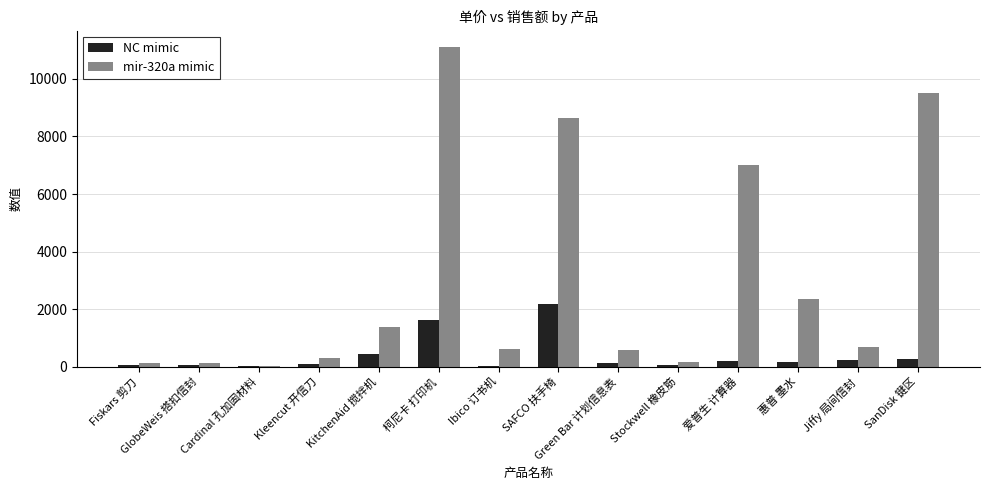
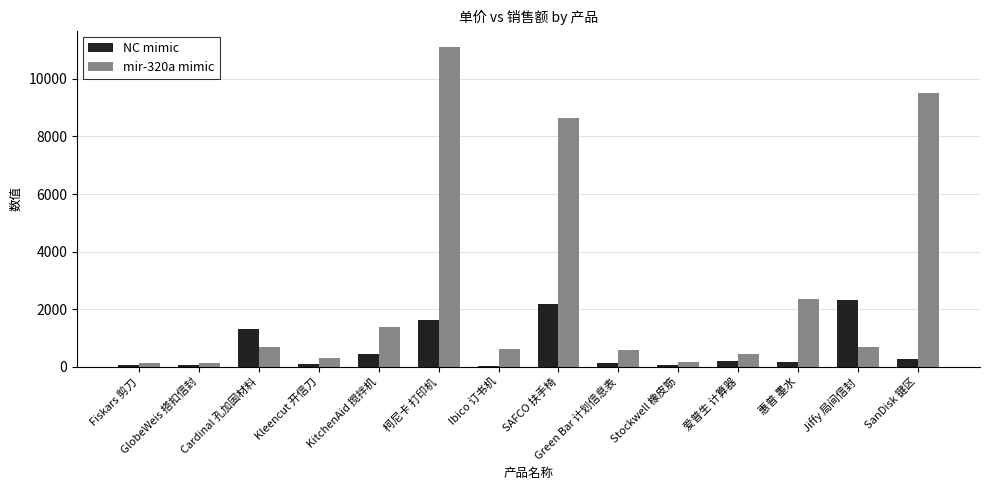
NC mimic, Cardinal 孔加固材料: 0 -> 1300
mir-320a mimic, Cardinal 孔加固材料: 0 -> 700
mir-320a mimic, 爱普生 计算器: 7000 -> 400
NC mimic, Jiffy 局间信封: 200 -> 2300
